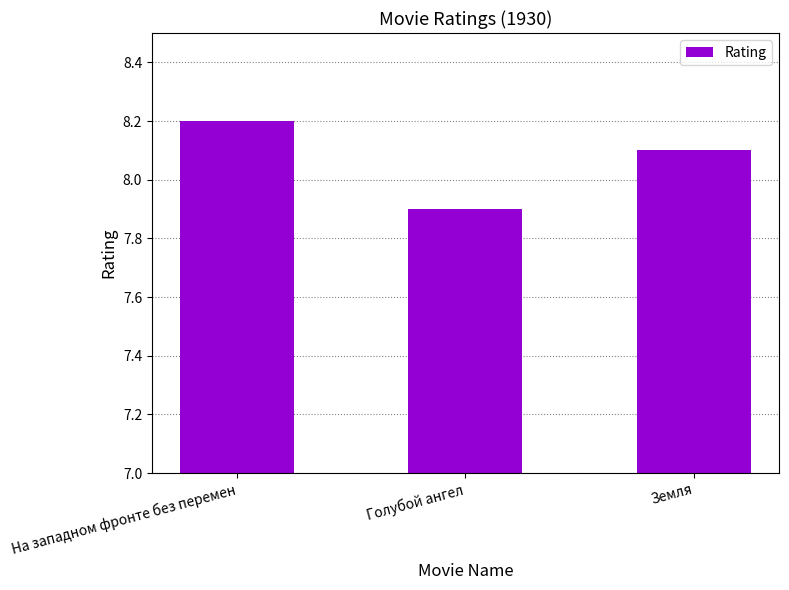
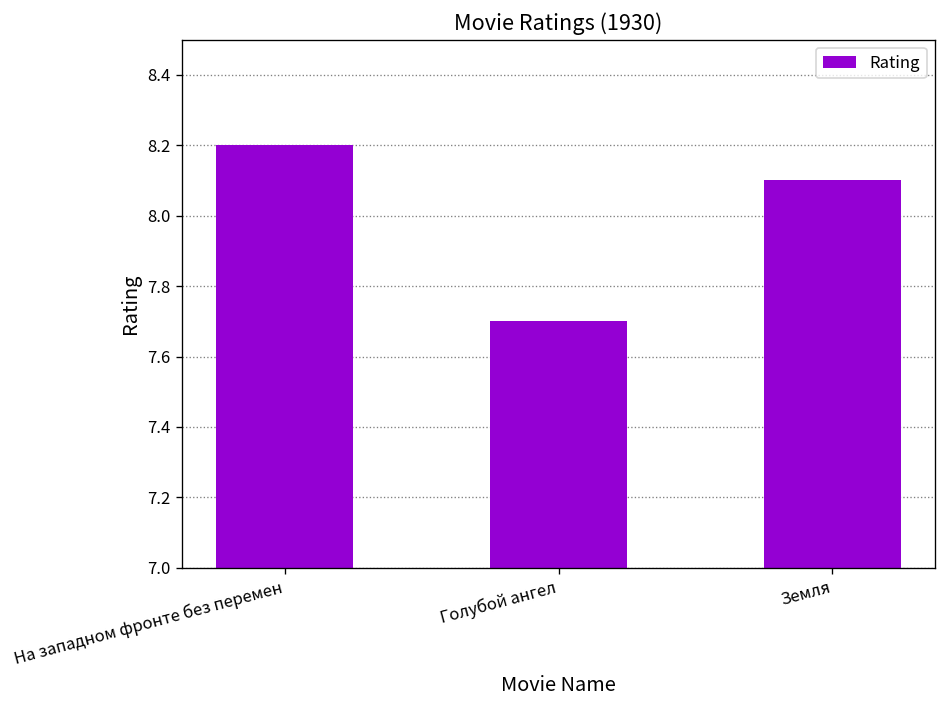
Голубой ангел: 7.9 -> 7.7
